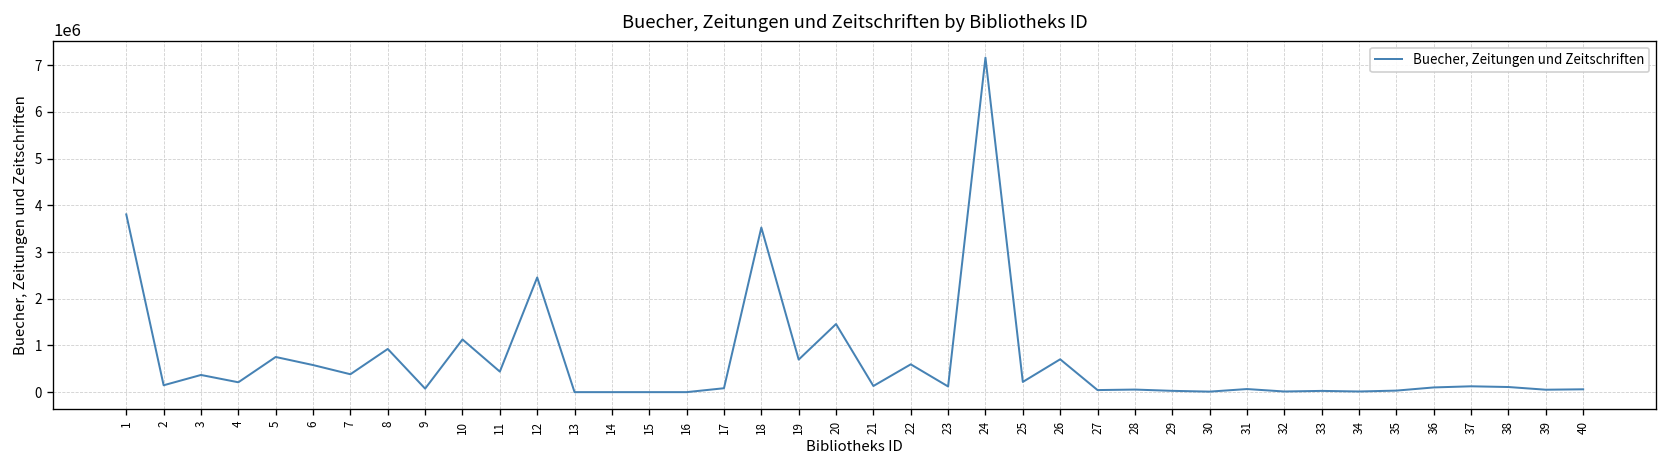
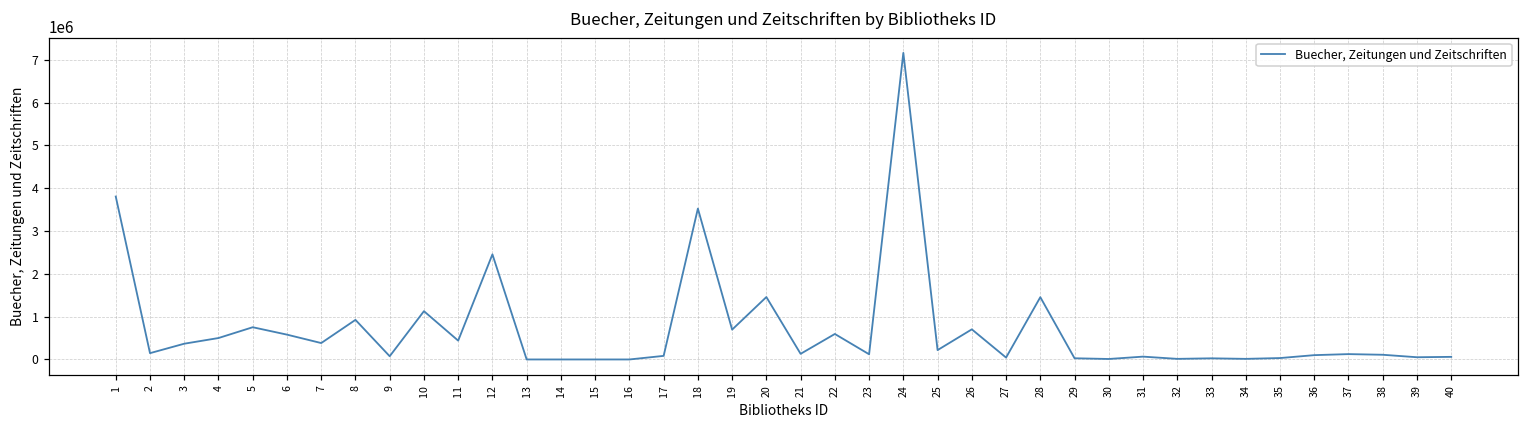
4: 200000 -> 500000
28: 100000 -> 1500000
